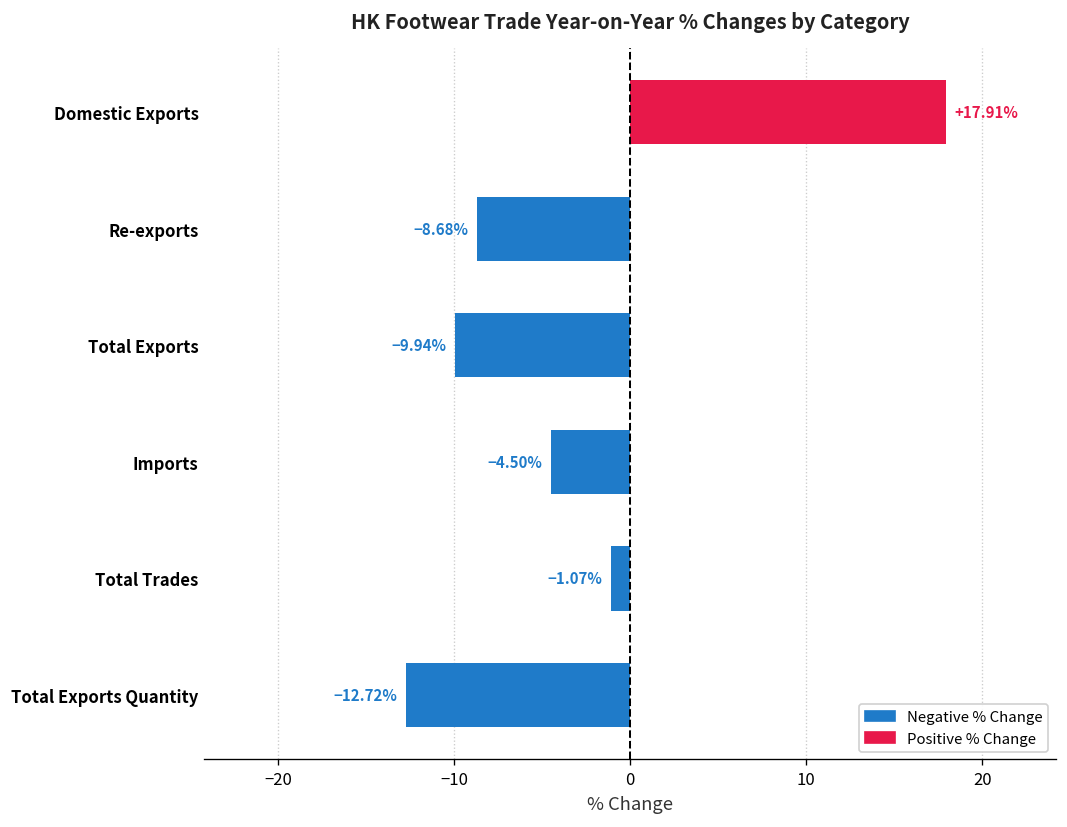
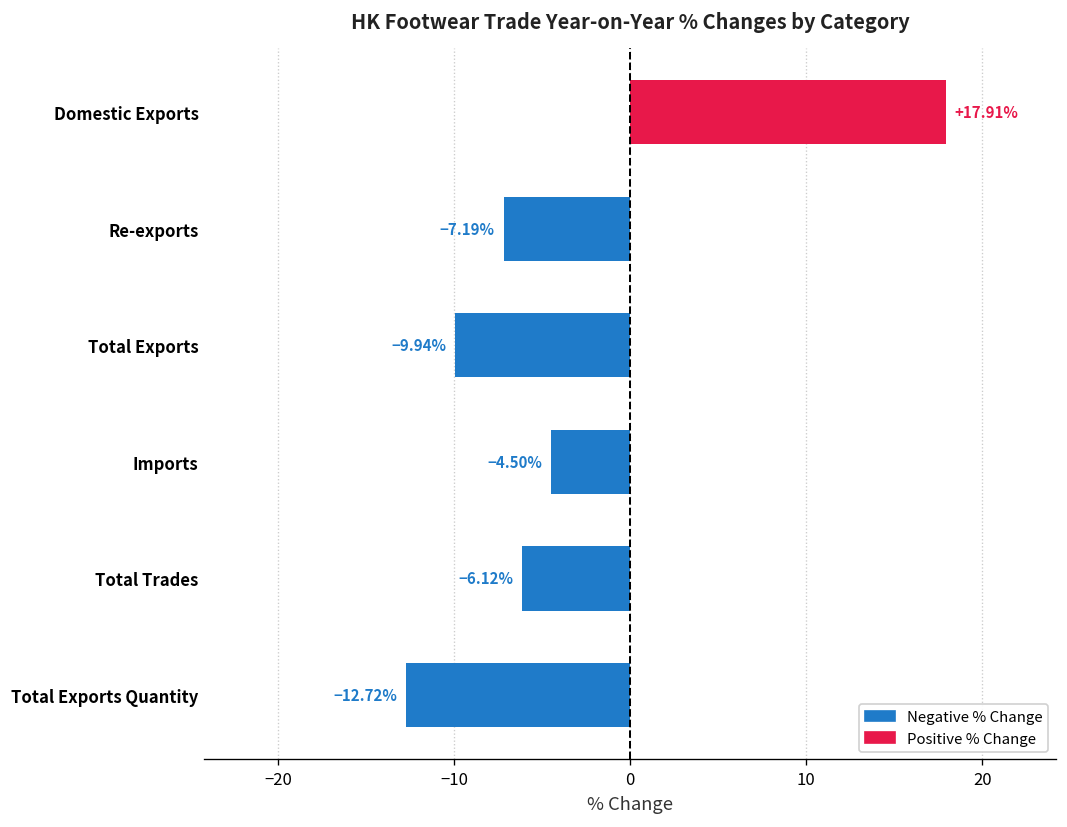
Re-exports: -8.68% -> -7.19%
Total Trades: -1.07% -> -6.12%
